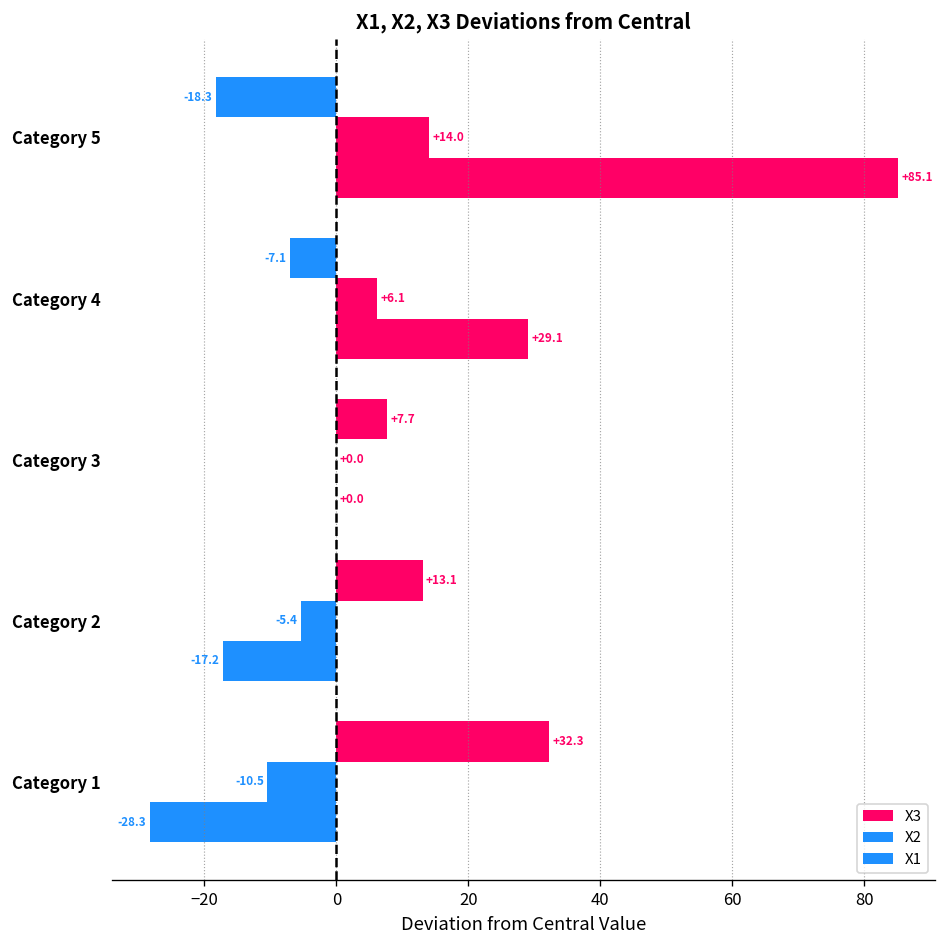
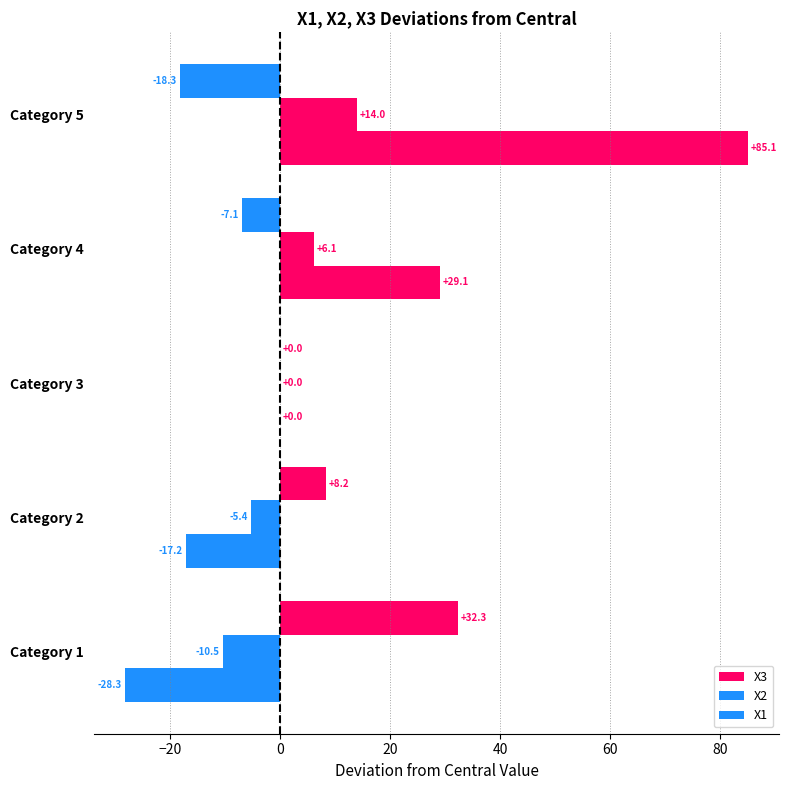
X3, Category 3: +7.7 -> +0.0
X3, Category 2: +13.1 -> +8.2
